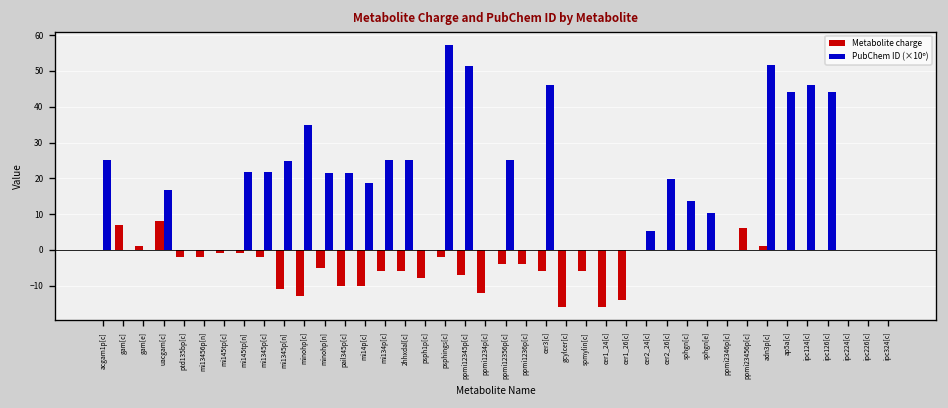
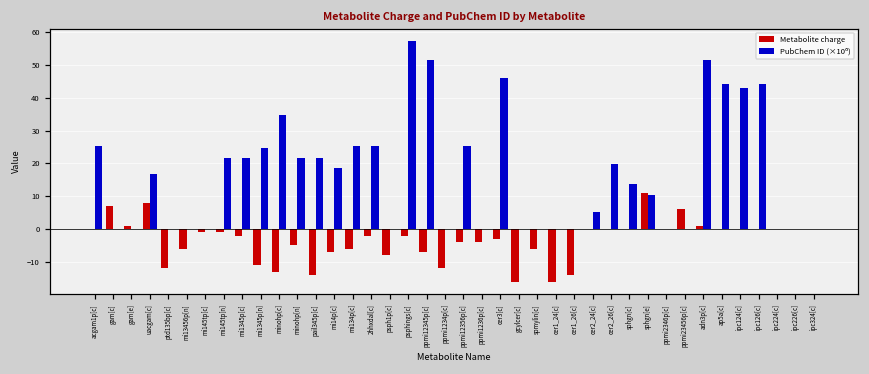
Metabolite charge, ptd135bp[c]: -2 -> -12
Metabolite charge, mi13456p[n]: -2 -> -6
Metabolite charge, pail345p[c]: -10 -> -14
Metabolite charge, mi14p[c]: -10 -> -7
Metabolite charge, 2hhxdal[c]: -6 -> -2
Metabolite charge, cer3[c]: -6 -> -3
Metabolite charge, sphgn[e]: 0 -> 11
PubChem ID (×10⁶), ipc124[c]: 46 -> 43
